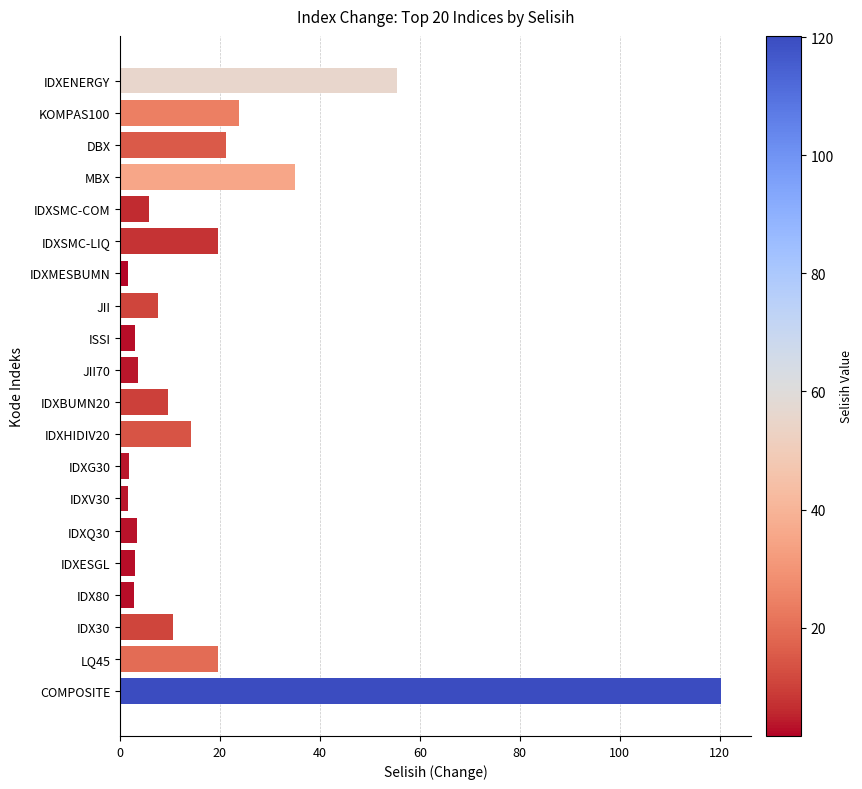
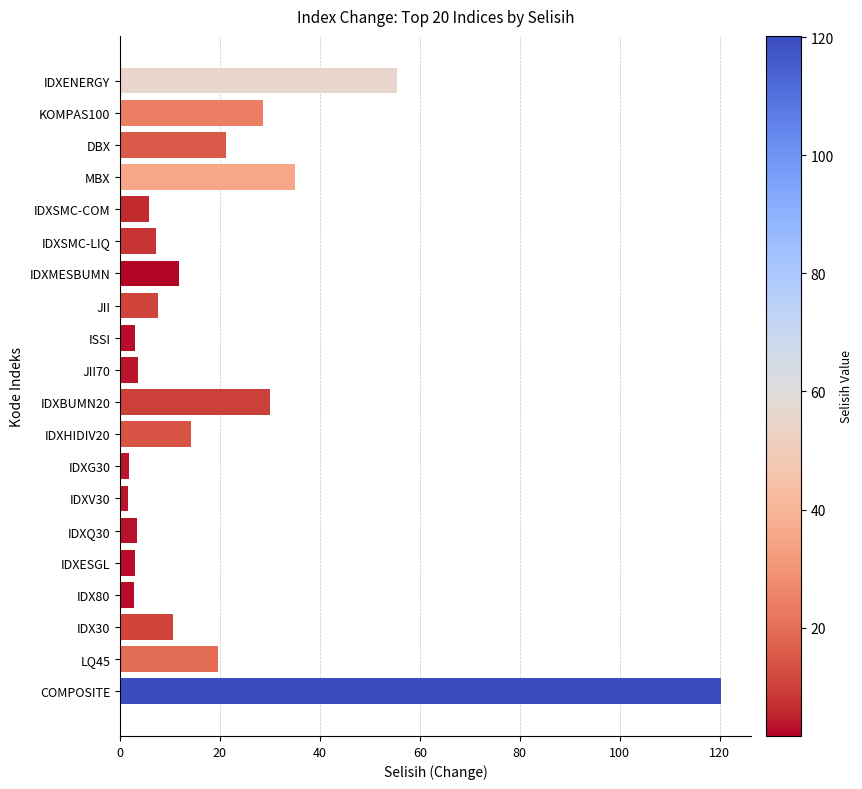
KOMPAS100: 24 -> 29
IDXSMC-LIQ: 20 -> 7
IDXMESBUMN: 2 -> 12
IDXBUMN20: 10 -> 30
